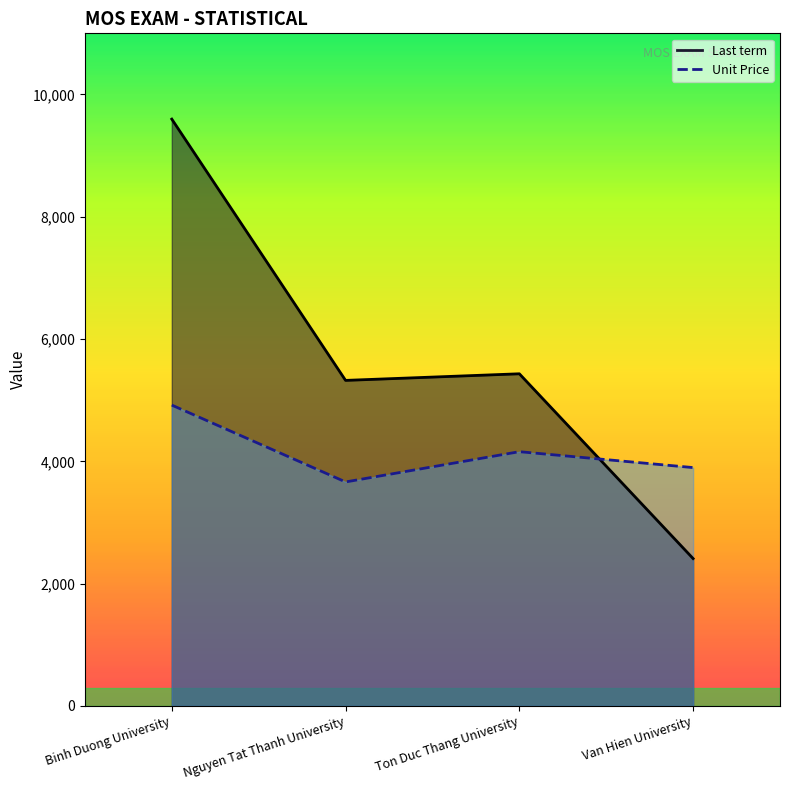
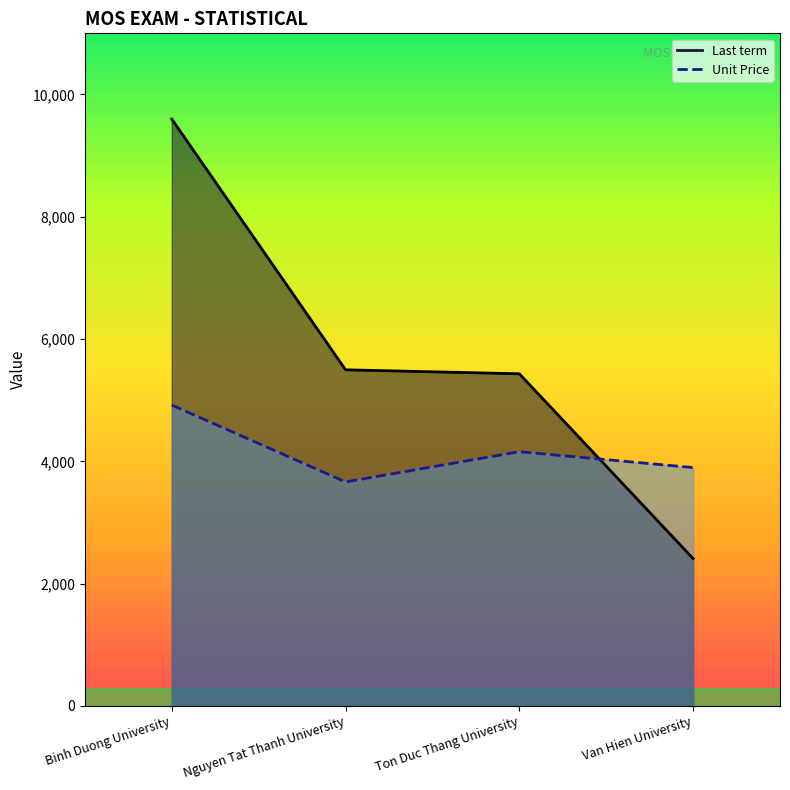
Last term, Nguyen Tat Thanh University: 5,300 -> 5,500
